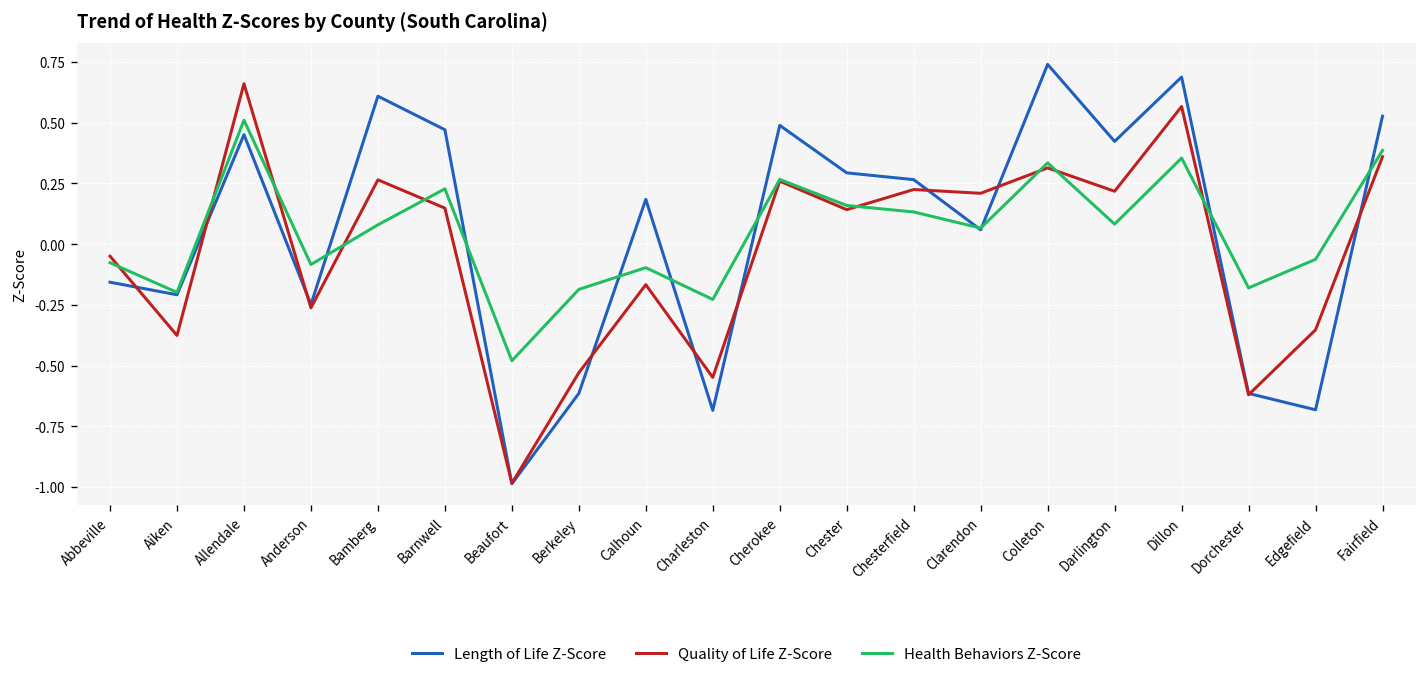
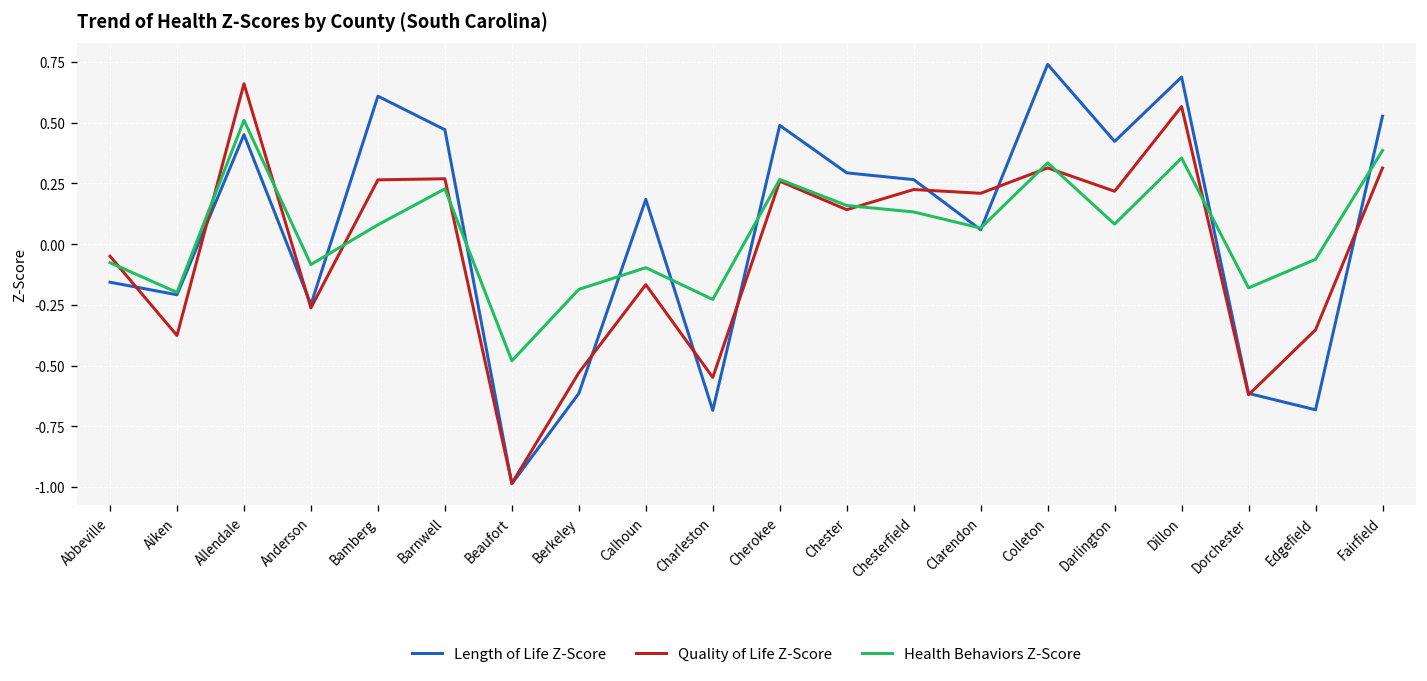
Quality of Life Z-Score, Barnwell: 0.15 -> 0.27
Quality of Life Z-Score, Fairfield: 0.36 -> 0.31
